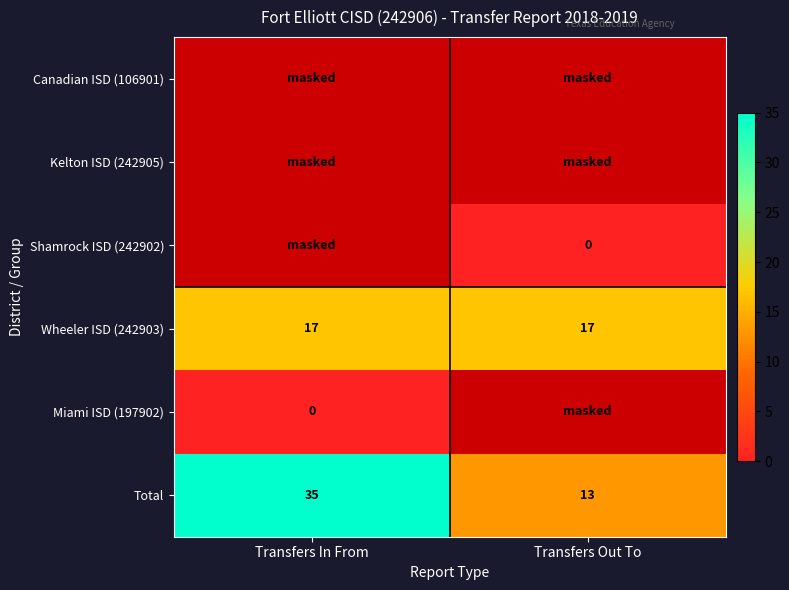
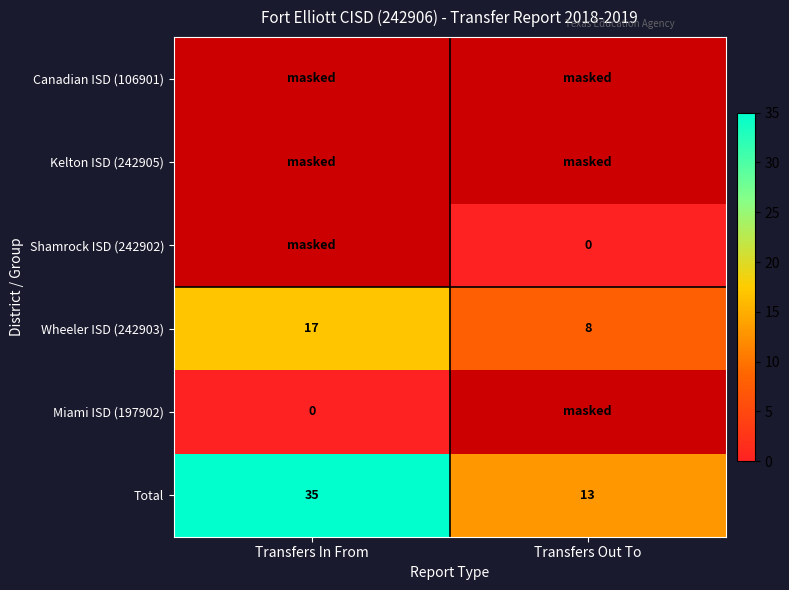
Wheeler ISD (242903), Transfers Out To: 17 -> 8
